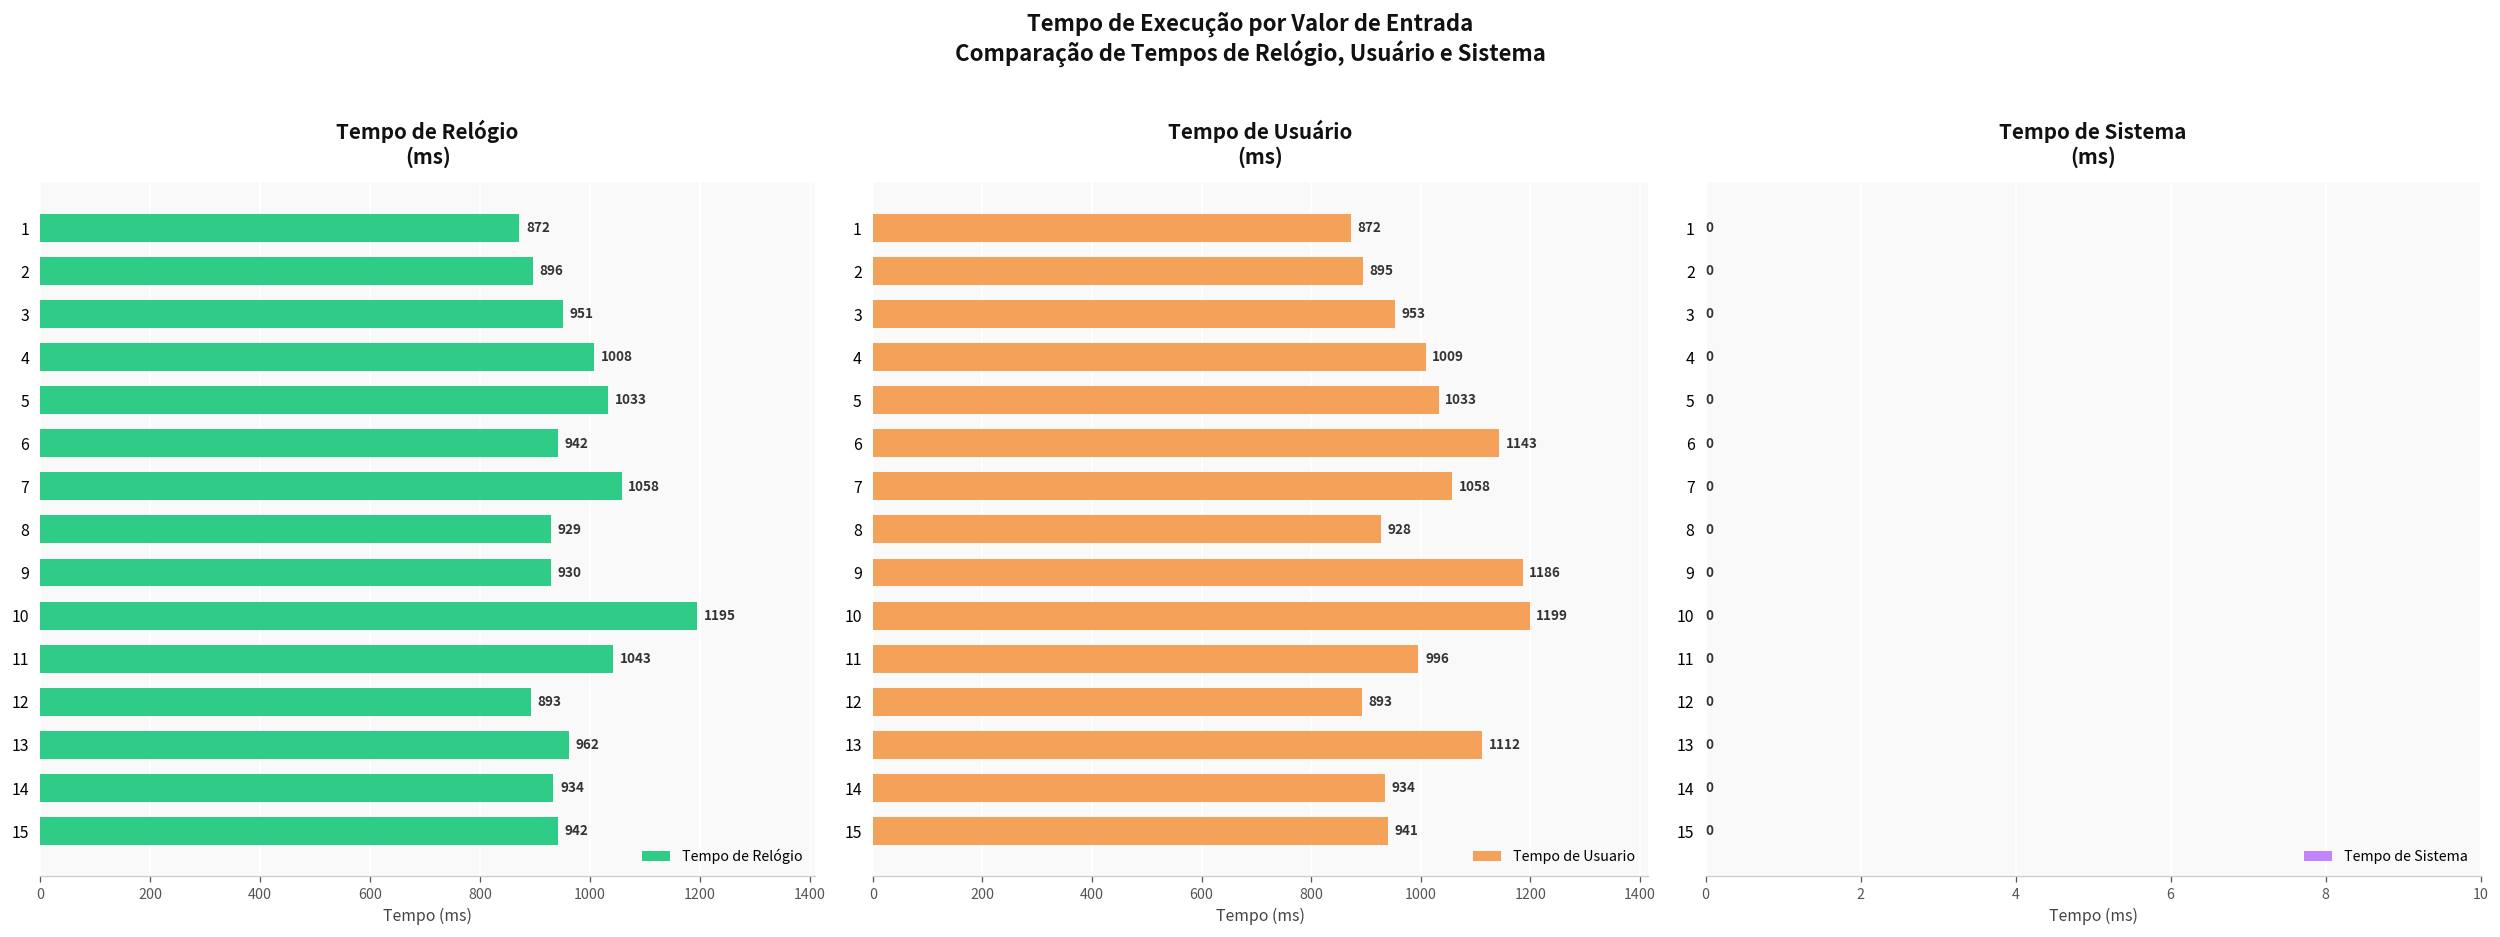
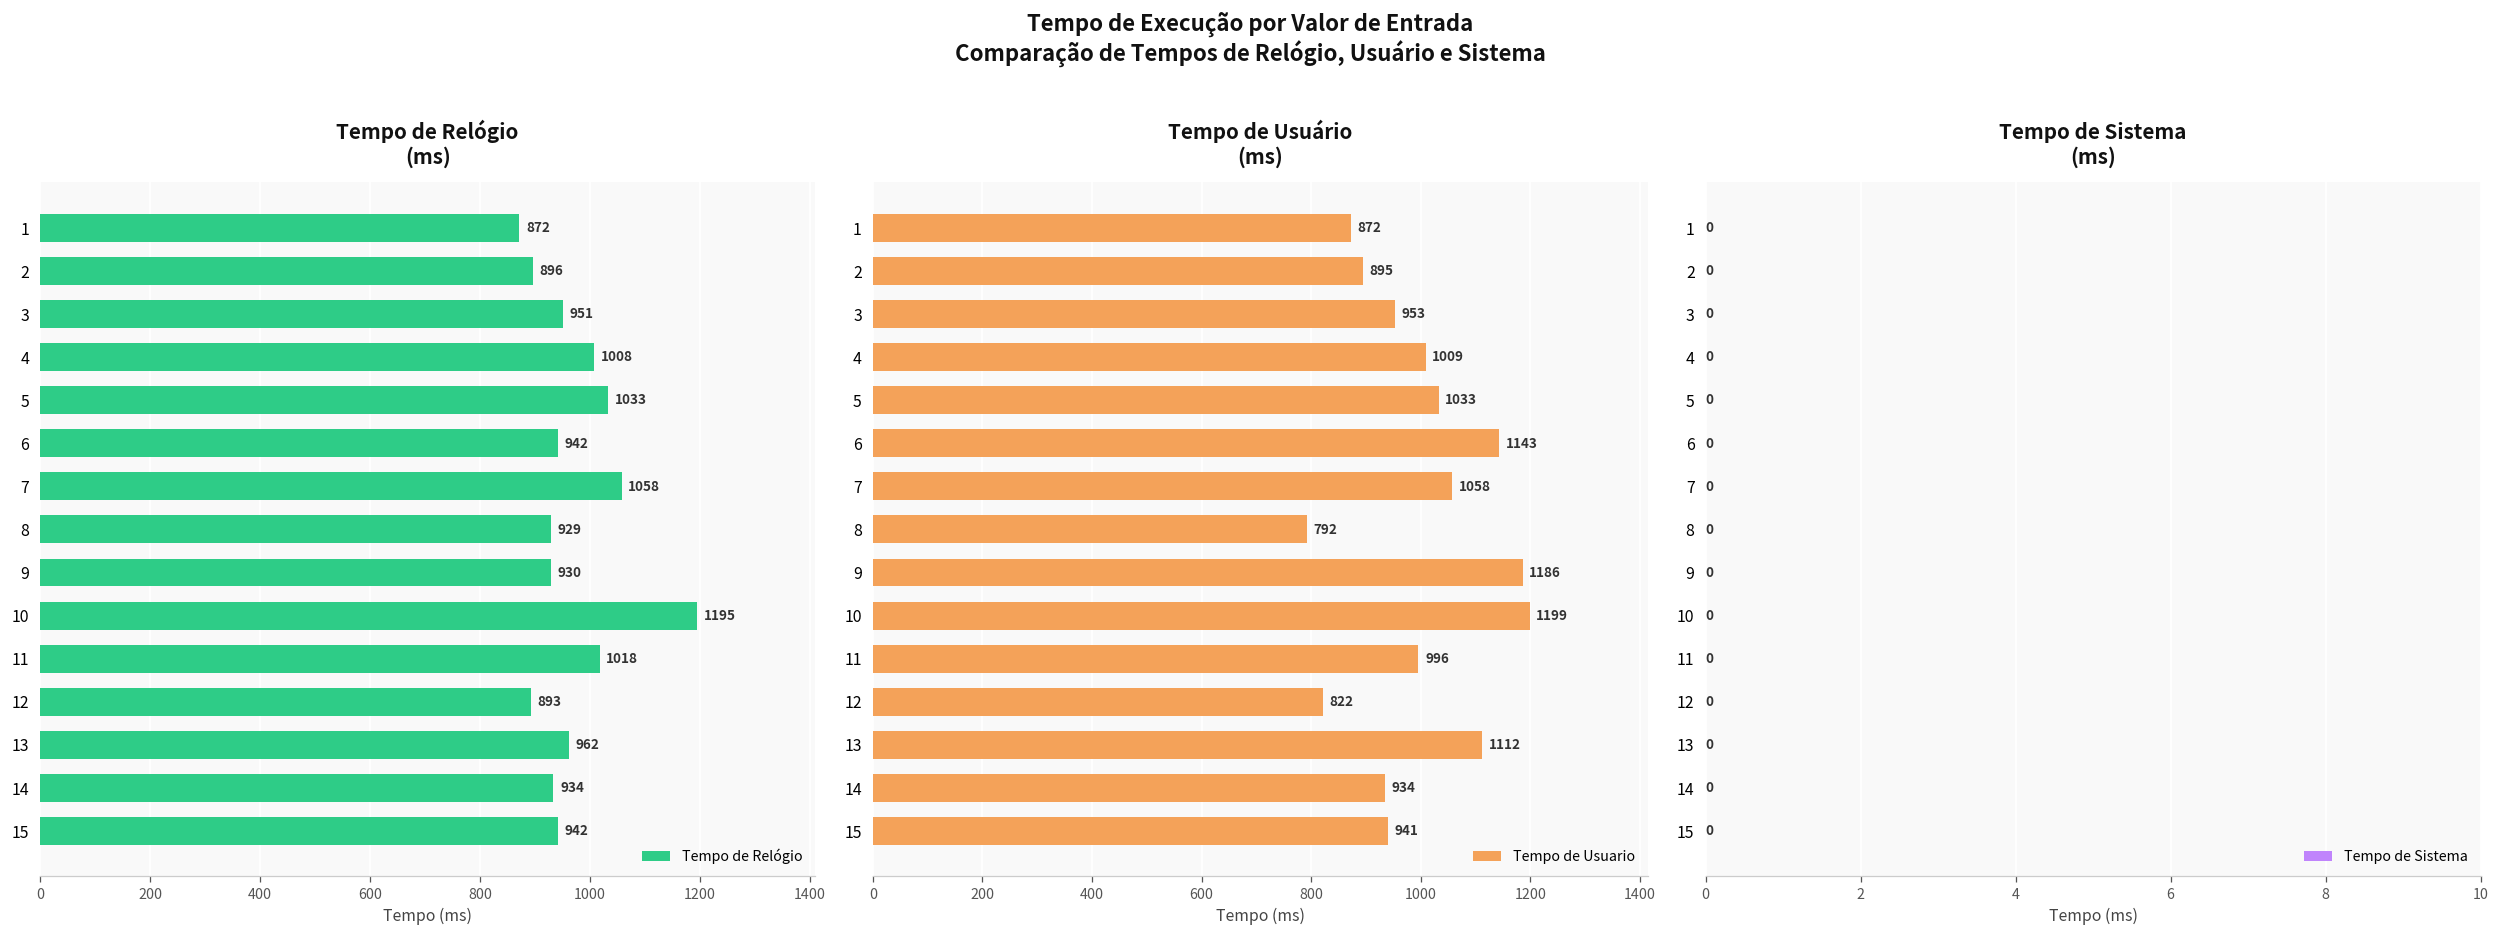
Tempo de Relógio (ms), 11: 1043 -> 1018
Tempo de Usuário (ms), 8: 928 -> 792
Tempo de Usuário (ms), 12: 893 -> 822
